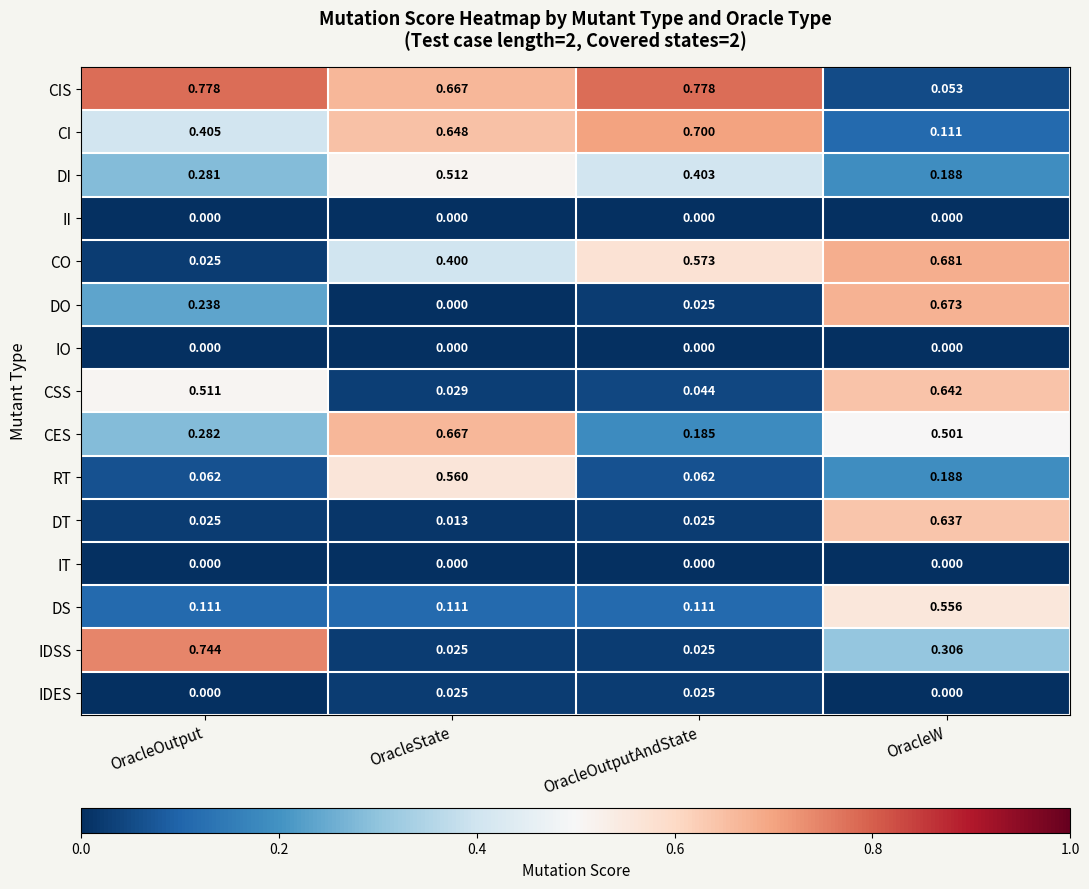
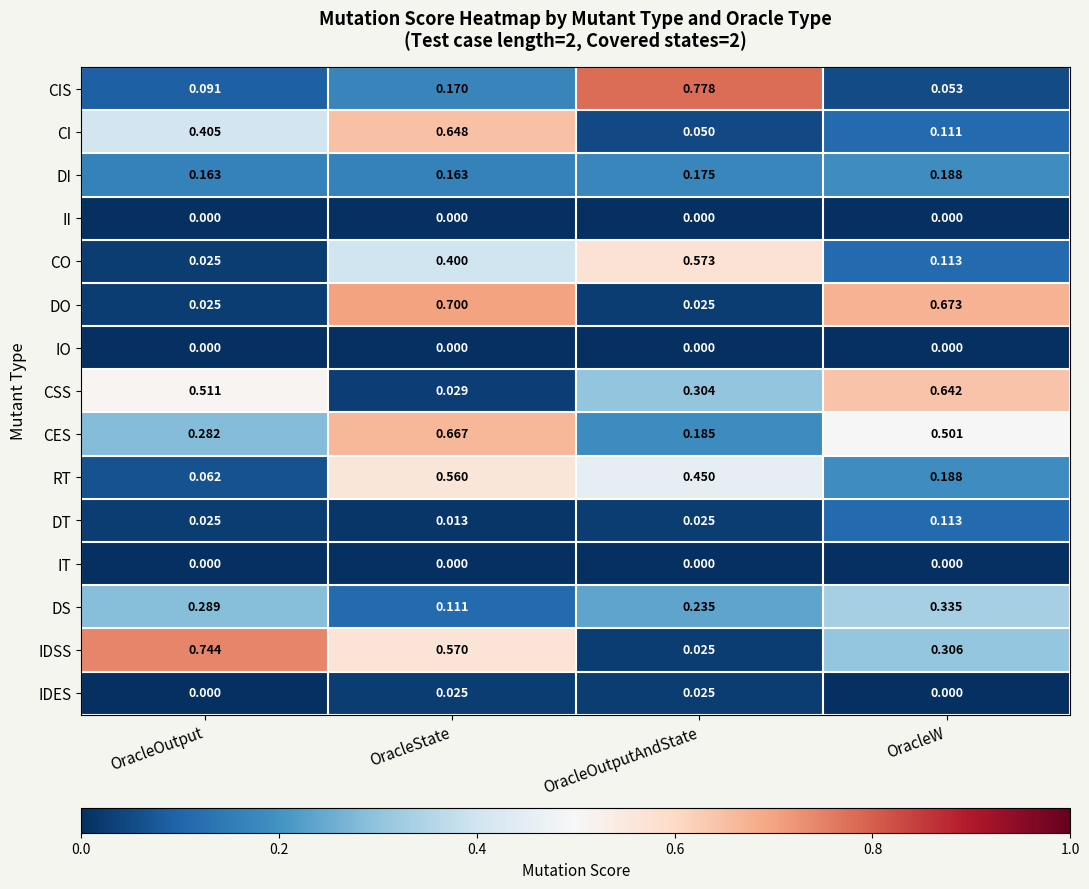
CIS, OracleOutput: 0.778 -> 0.091
CIS, OracleState: 0.667 -> 0.170
CI, OracleOutputAndState: 0.700 -> 0.050
DI, OracleOutput: 0.281 -> 0.163
DI, OracleState: 0.512 -> 0.163
DI, OracleOutputAndState: 0.403 -> 0.175
CO, OracleW: 0.681 -> 0.113
DO, OracleOutput: 0.238 -> 0.025
DO, OracleState: 0.000 -> 0.700
CSS, OracleOutputAndState: 0.044 -> 0.304
RT, OracleOutputAndState: 0.062 -> 0.450
DT, OracleW: 0.637 -> 0.113
DS, OracleOutput: 0.111 -> 0.289
DS, OracleOutputAndState: 0.111 -> 0.235
DS, OracleW: 0.556 -> 0.335
IDSS, OracleState: 0.025 -> 0.570
